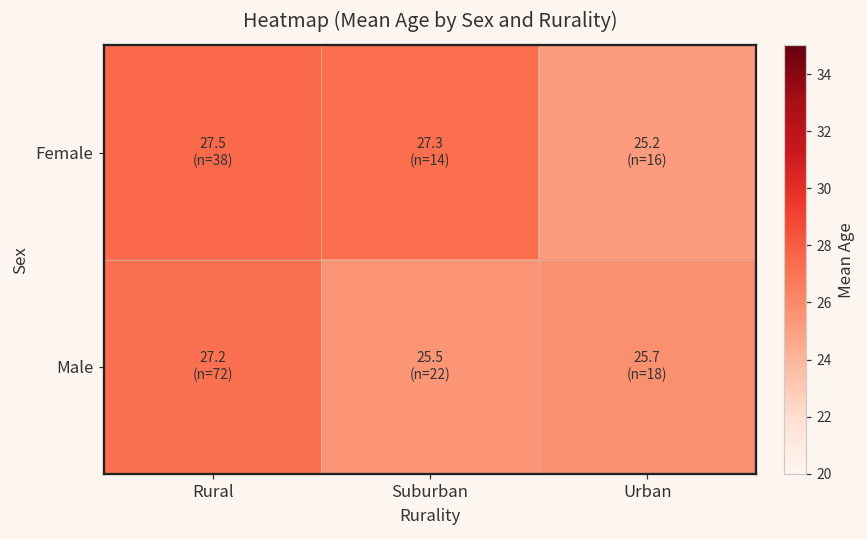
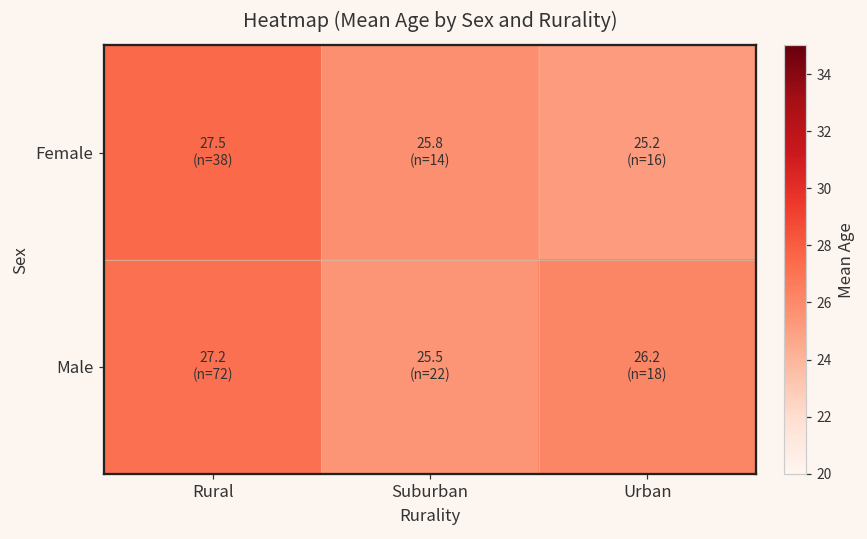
Female, Suburban: 27.3 -> 25.8
Male, Urban: 25.7 -> 26.2
